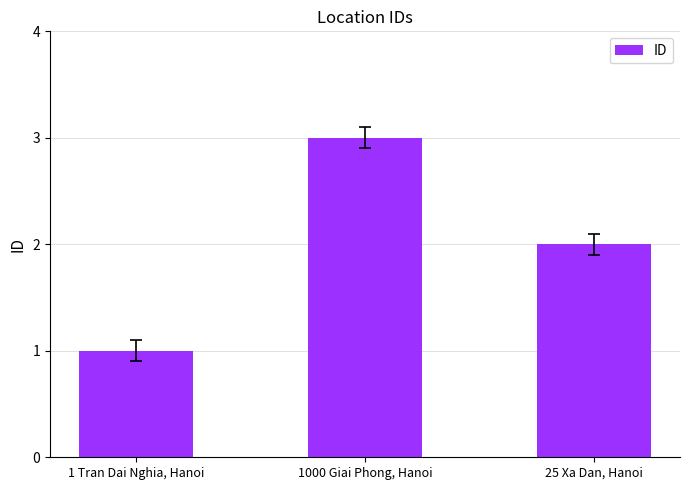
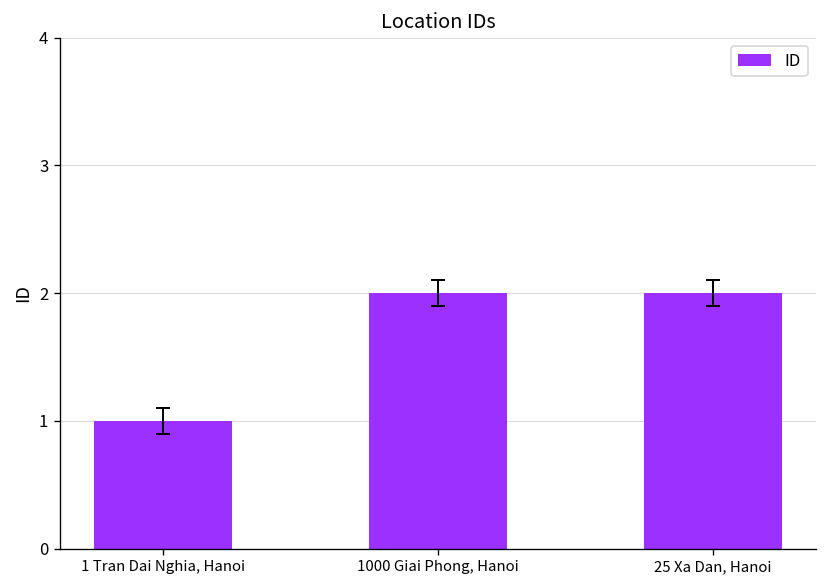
ID, 1000 Giai Phong, Hanoi: 3 -> 2
